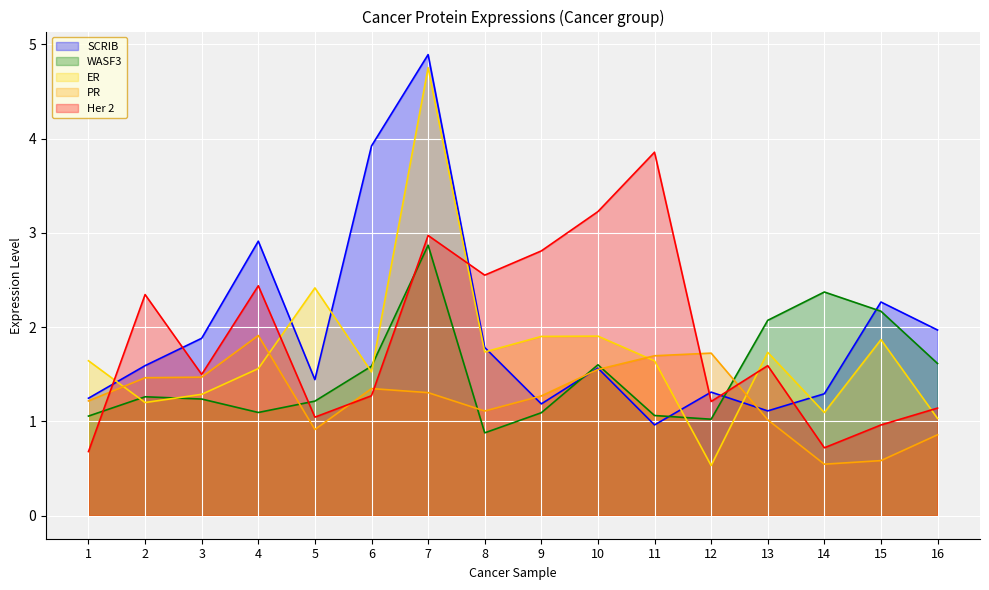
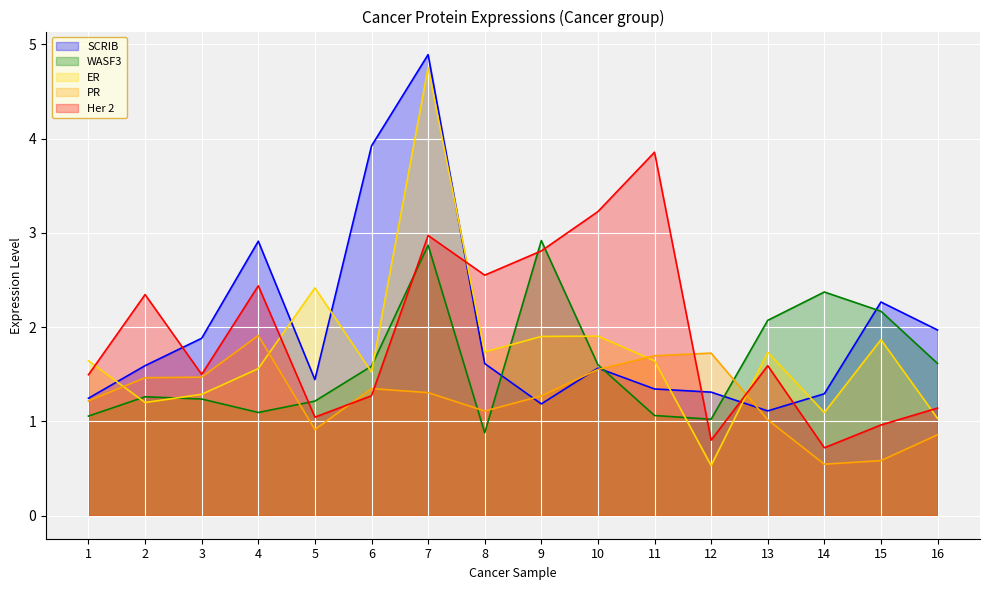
Her 2, 1: 0.7 -> 1.5
SCRIB, 8: 1.8 -> 1.6
WASF3, 9: 1.1 -> 2.9
SCRIB, 11: 1.0 -> 1.3
Her 2, 12: 1.2 -> 0.8
